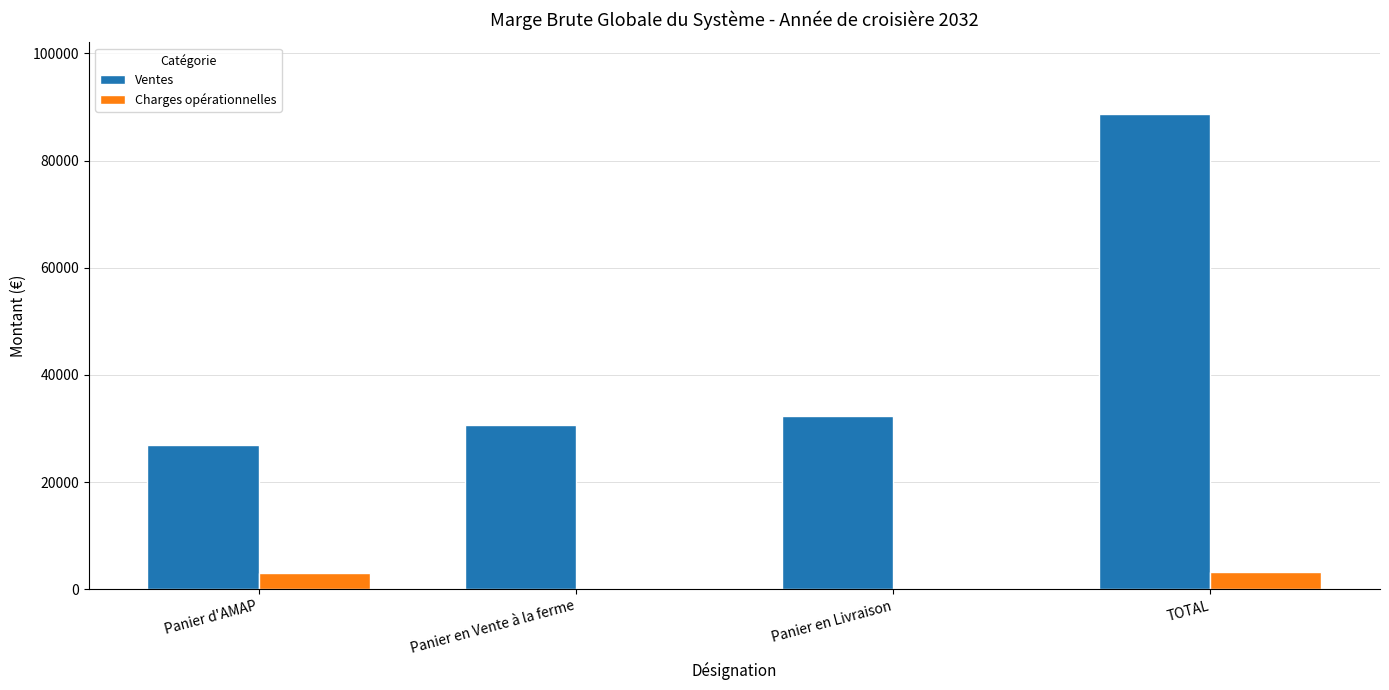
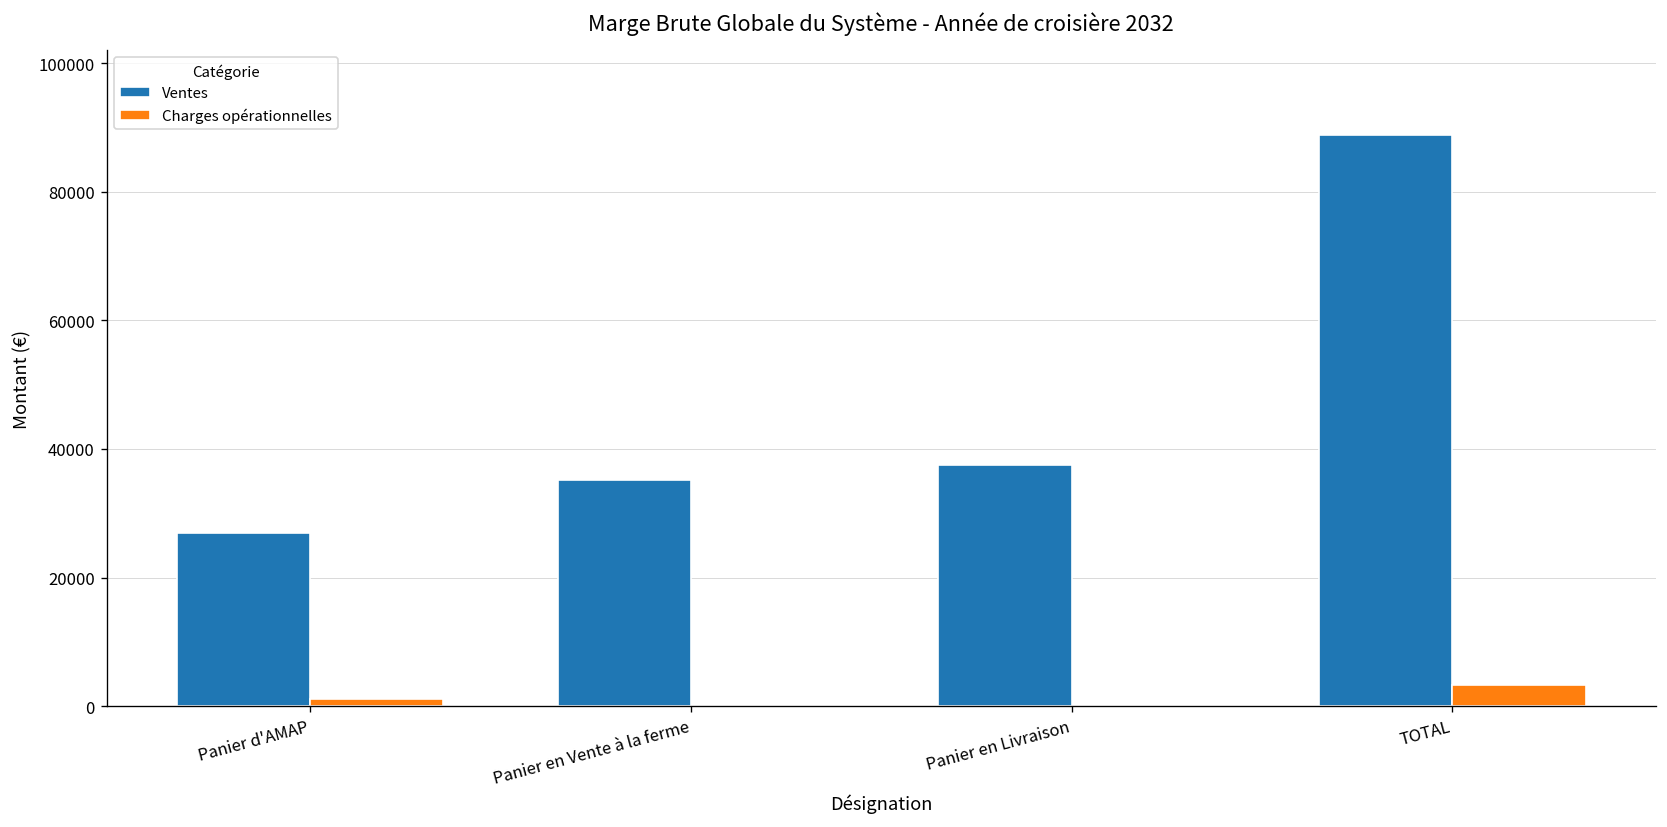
Charges opérationnelles, Panier d'AMAP: 3000 -> 1000
Ventes, Panier en Vente à la ferme: 31000 -> 35000
Ventes, Panier en Livraison: 32000 -> 38000
